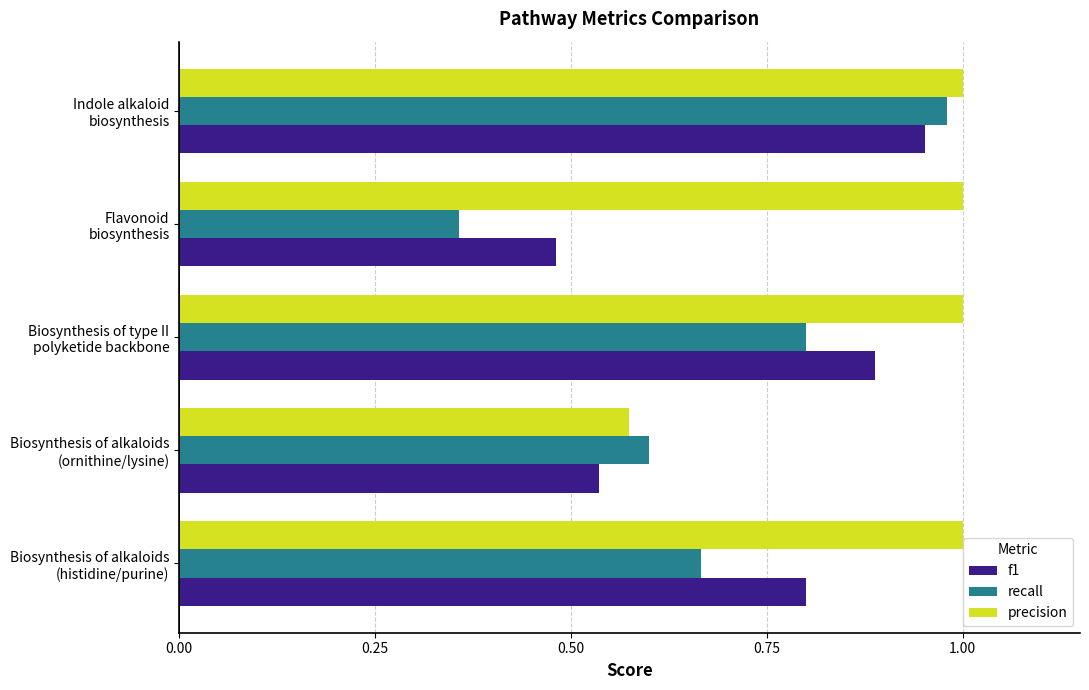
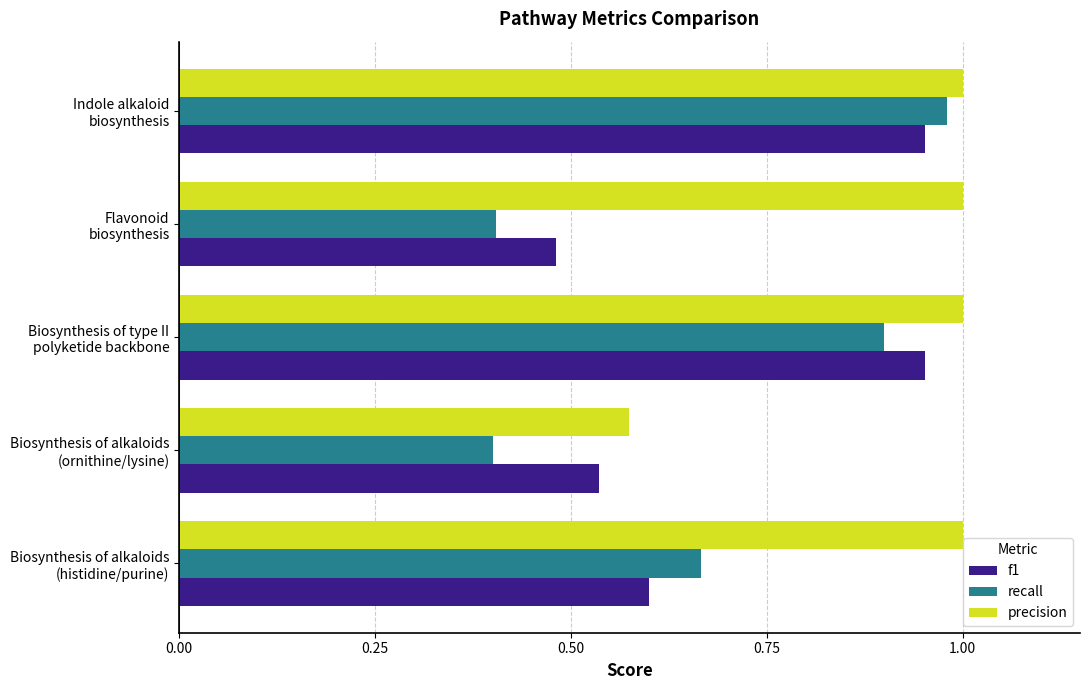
recall, Flavonoid biosynthesis: 0.36 -> 0.40
recall, Biosynthesis of type II polyketide backbone: 0.8 -> 0.9
f1, Biosynthesis of type II polyketide backbone: 0.89 -> 0.95
recall, Biosynthesis of alkaloids (ornithine/lysine): 0.6 -> 0.4
f1, Biosynthesis of alkaloids (histidine/purine): 0.8 -> 0.6
